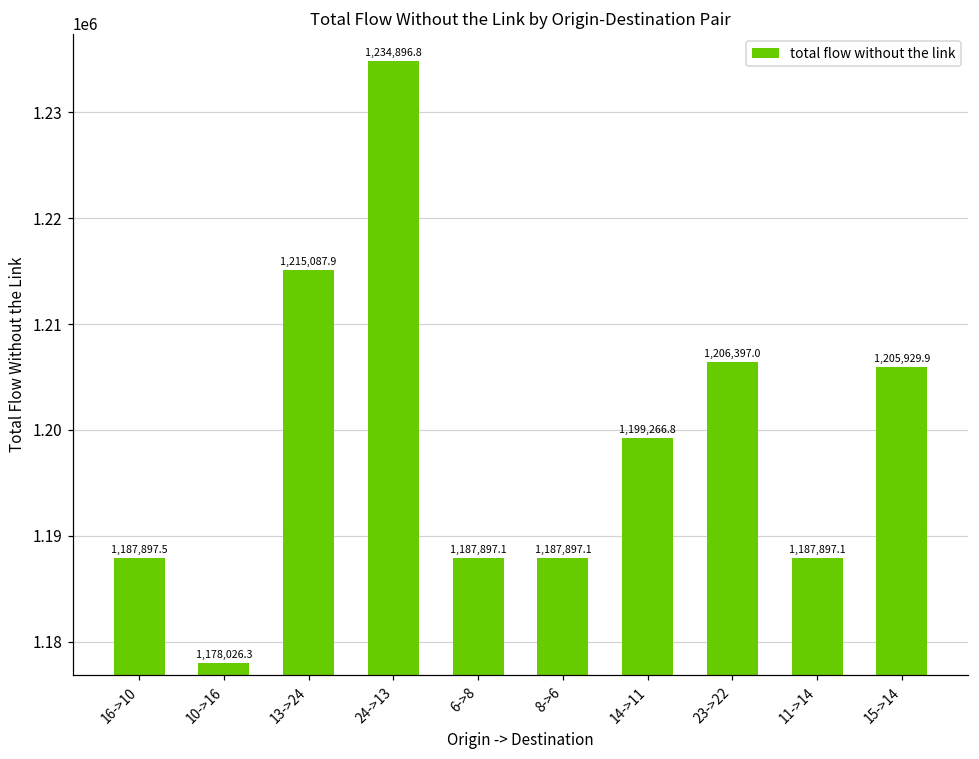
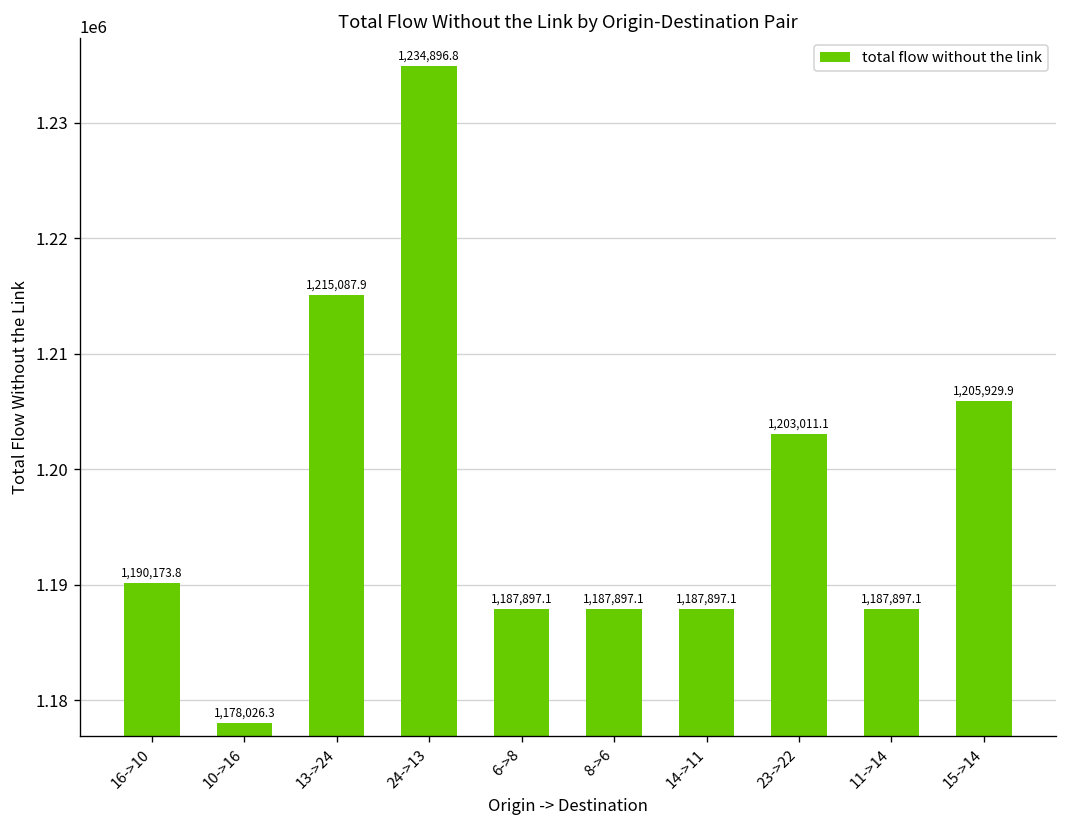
16->10: 1,187,897.5 -> 1,190,173.8
14->11: 1,199,266.8 -> 1,187,897.1
23->22: 1,206,397.0 -> 1,203,011.1
